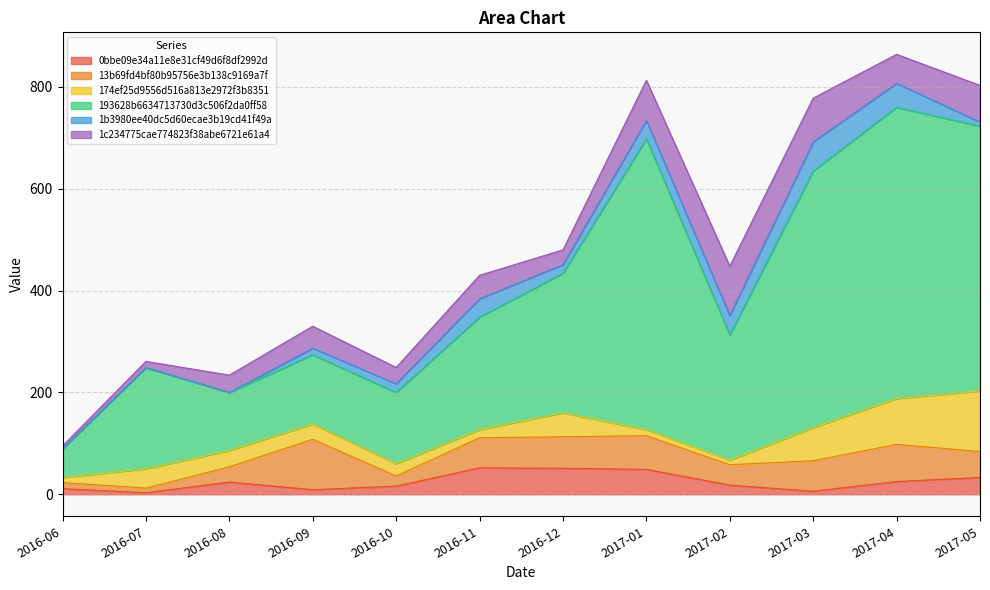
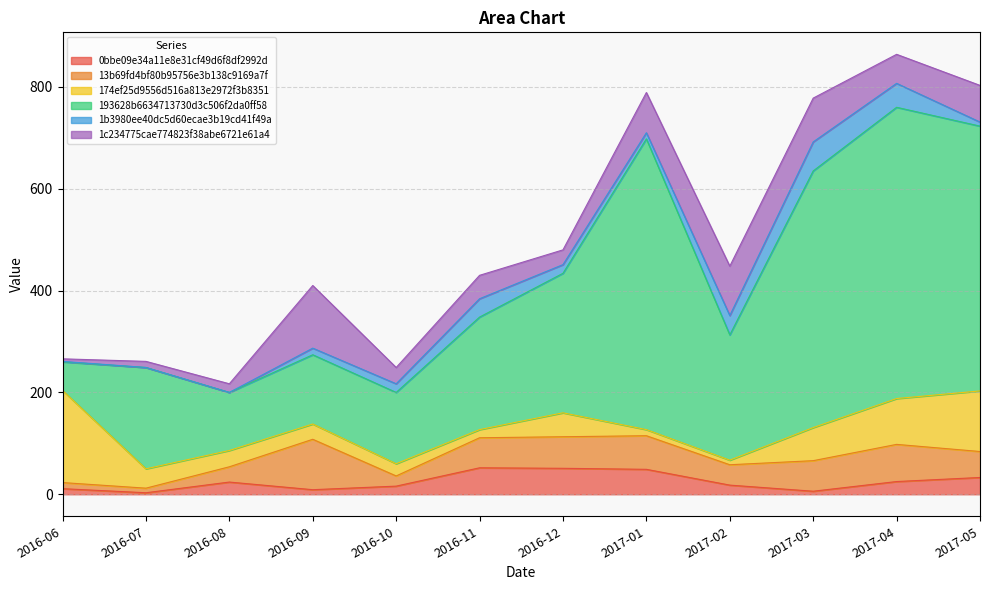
174ef25d9556d516a813e2972f3b8351, 2016-06: 10 -> 180
1c234775cae774823f38abe6721e61a4, 2016-08: 30 -> 20
1c234775cae774823f38abe6721e61a4, 2016-09: 40 -> 120
1b3980ee40dc5d60ecae3b19cd41f49a, 2017-01: 40 -> 10
